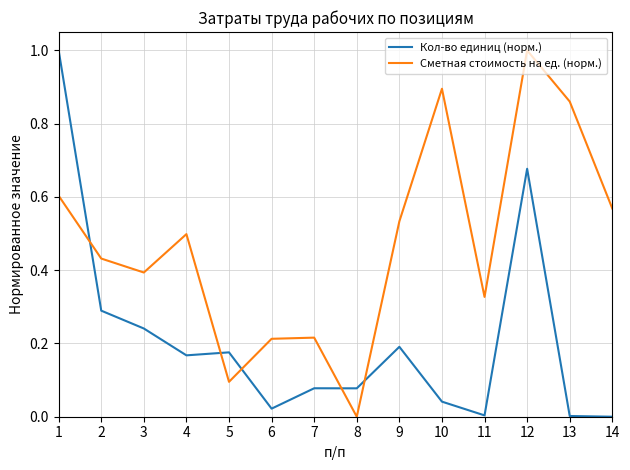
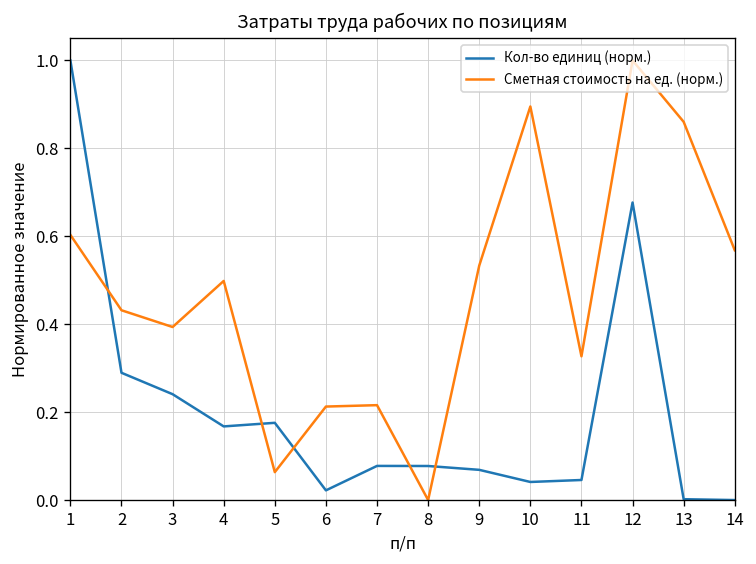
Сметная стоимость на ед. (норм.), 5: 0.10 -> 0.06
Кол-во единиц (норм.), 9: 0.19 -> 0.07
Кол-во единиц (норм.), 11: 0.00 -> 0.05
